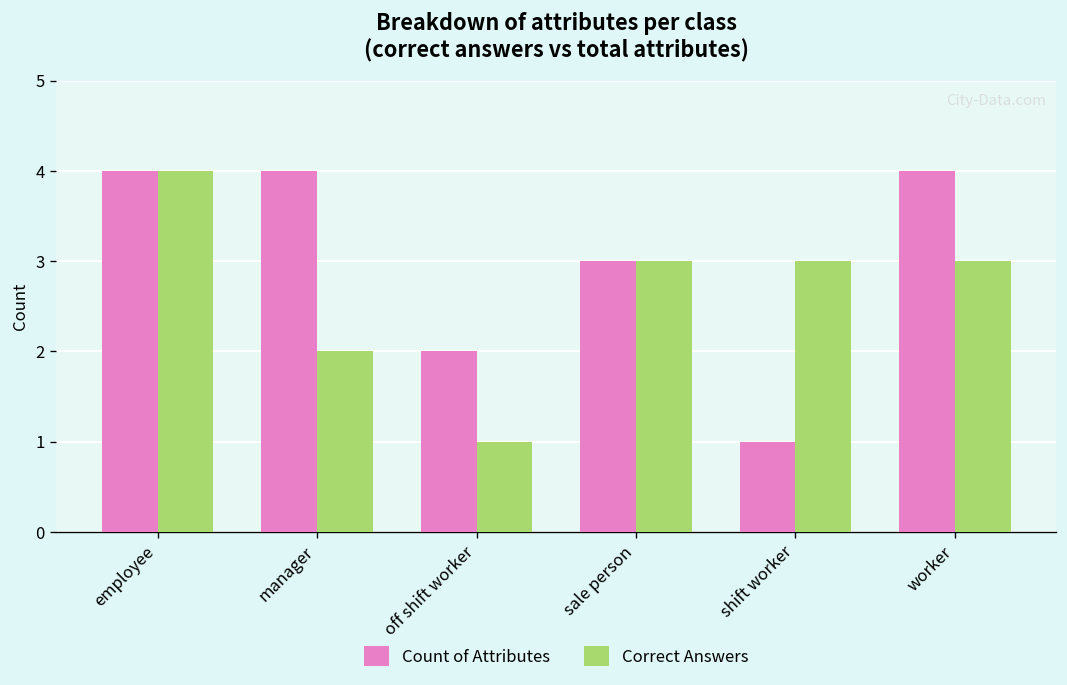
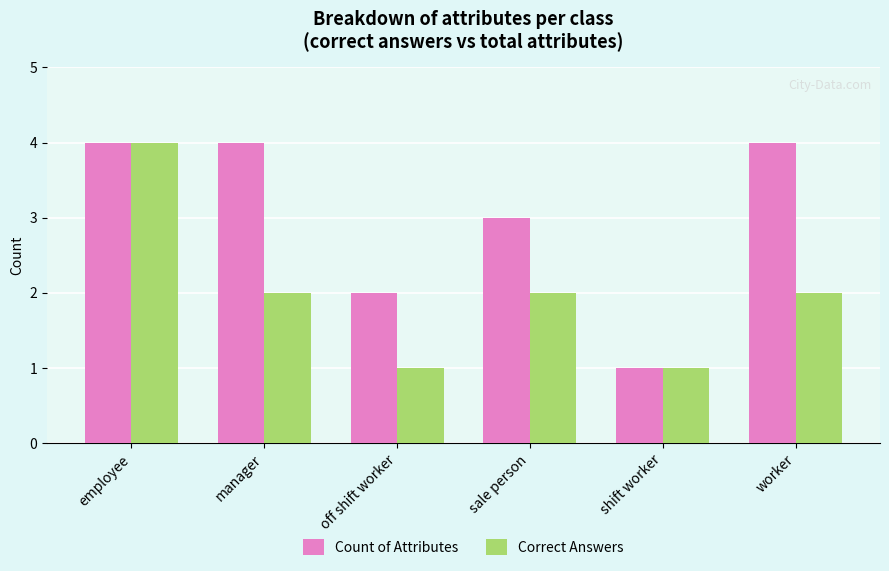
Correct Answers, sale person: 3 -> 2
Correct Answers, shift worker: 3 -> 1
Correct Answers, worker: 3 -> 2
